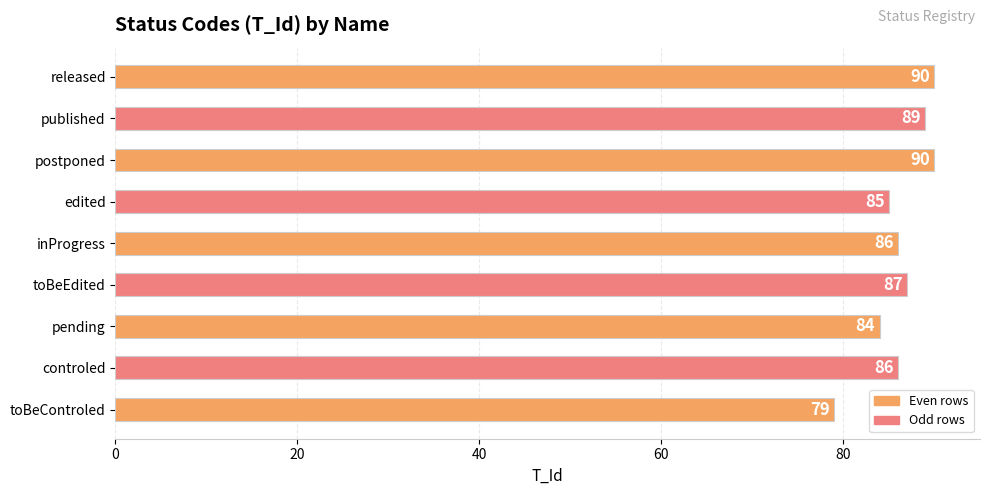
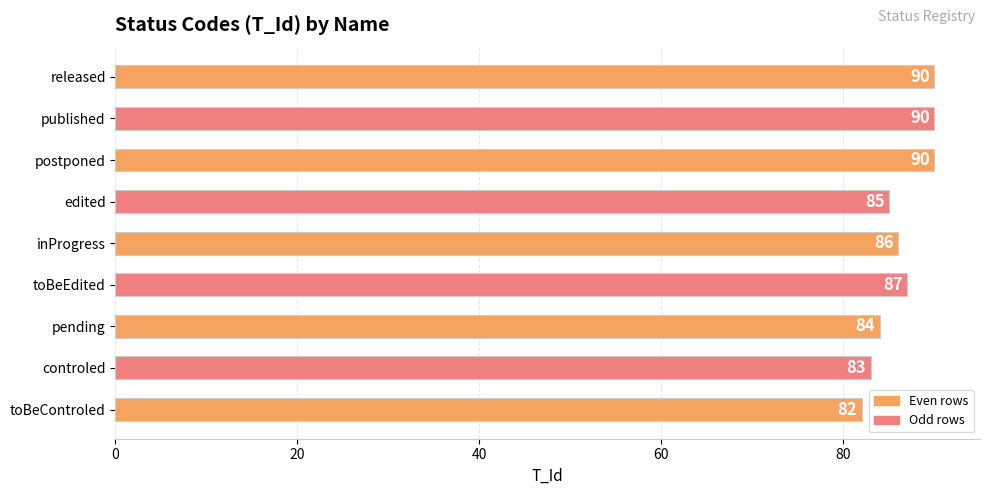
published: 89 -> 90
controled: 86 -> 83
toBeControled: 79 -> 82
